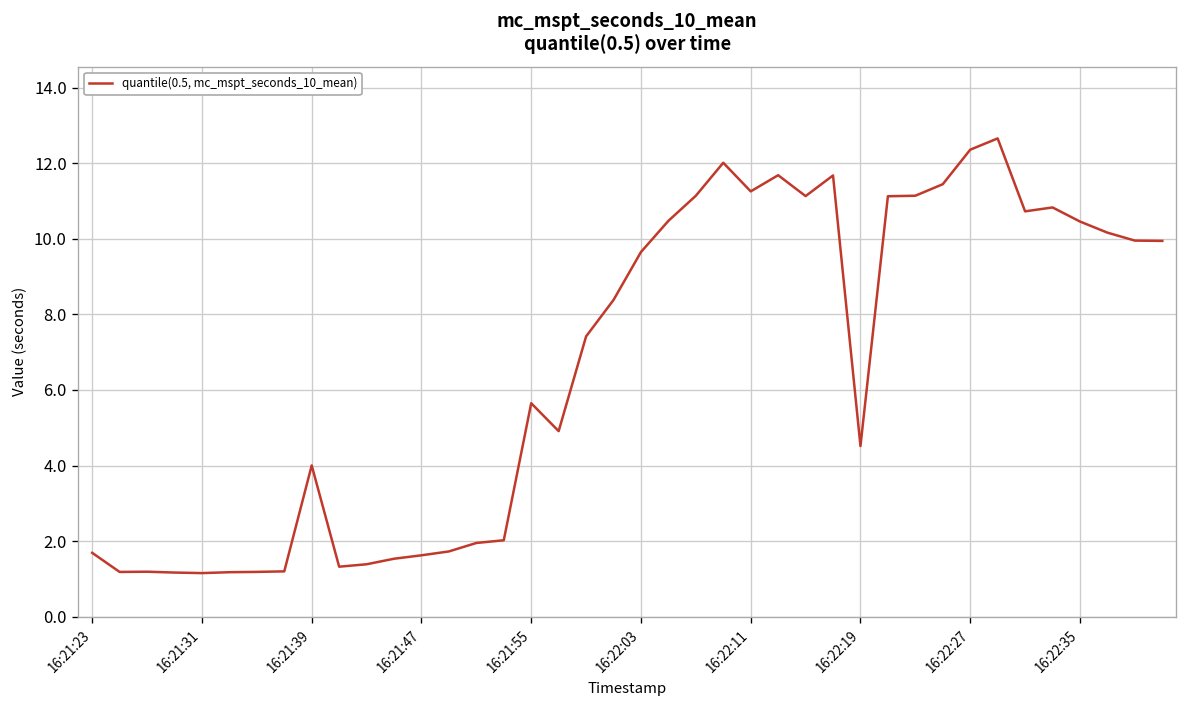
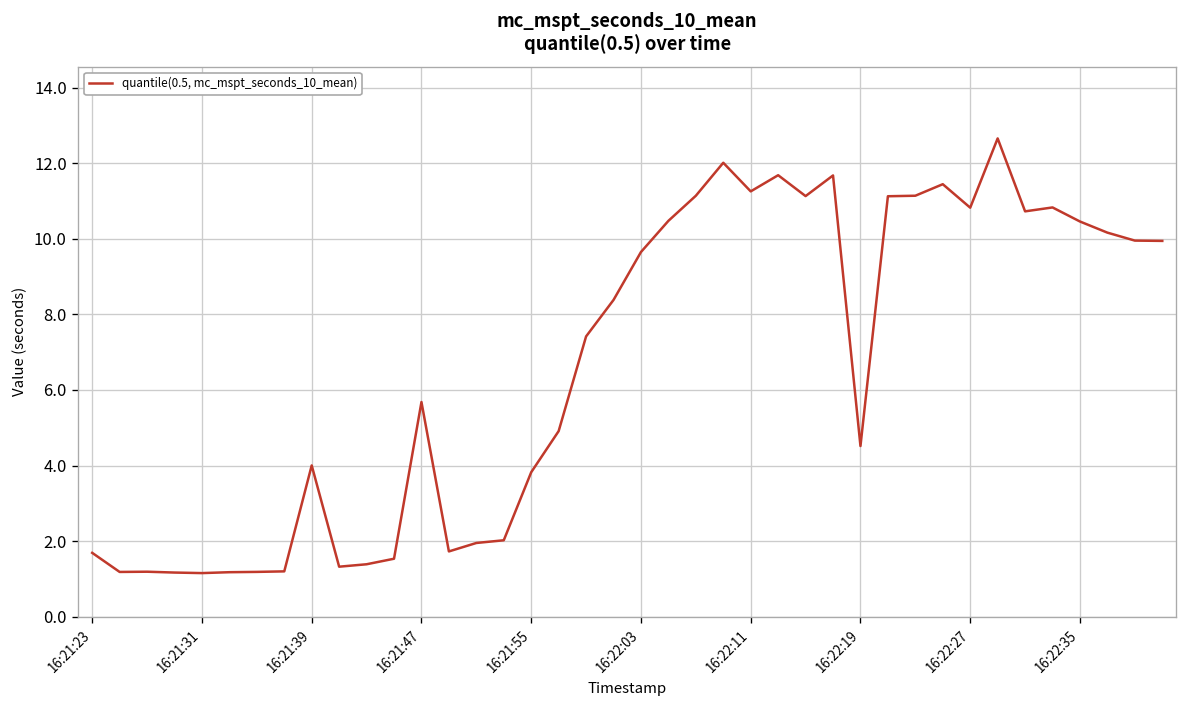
16:21:47: 1.6 -> 5.7
16:21:55: 5.6 -> 3.8
16:22:27: 12.4 -> 10.8
